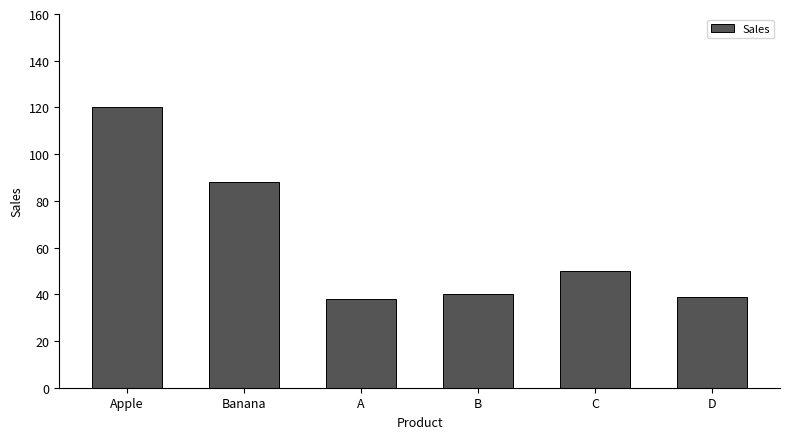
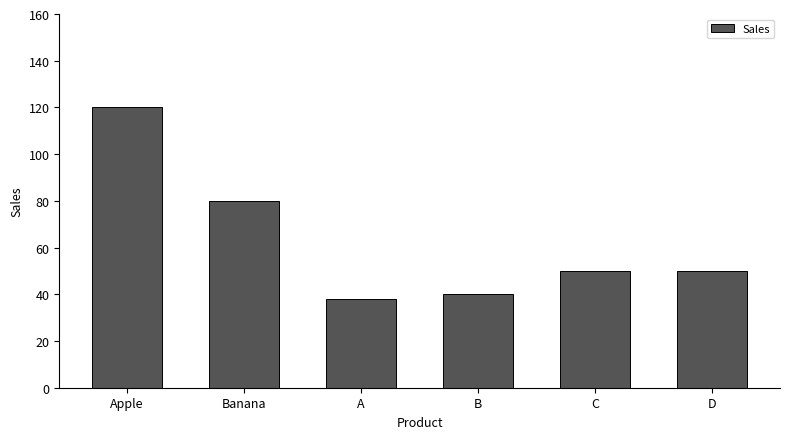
Banana: 88 -> 80
D: 39 -> 50
